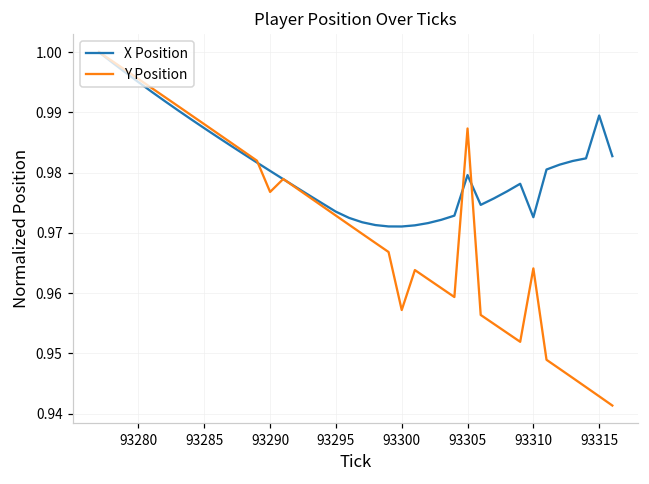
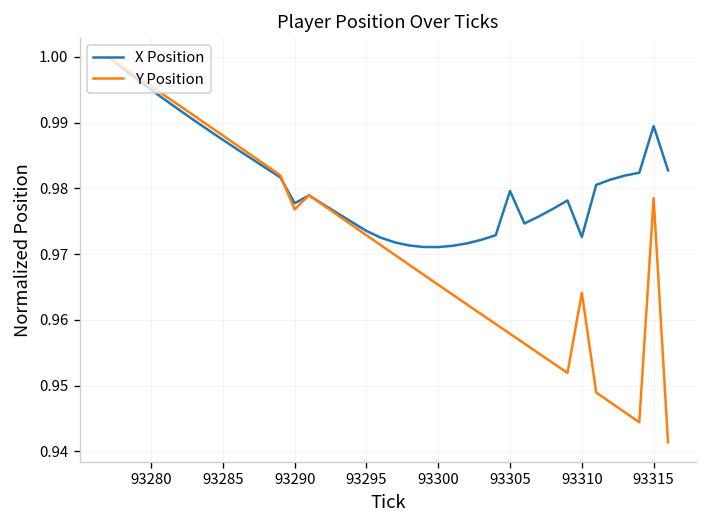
X Position, 93290: 0.980 -> 0.978
Y Position, 93300: 0.957 -> 0.965
Y Position, 93305: 0.987 -> 0.958
Y Position, 93315: 0.943 -> 0.979
